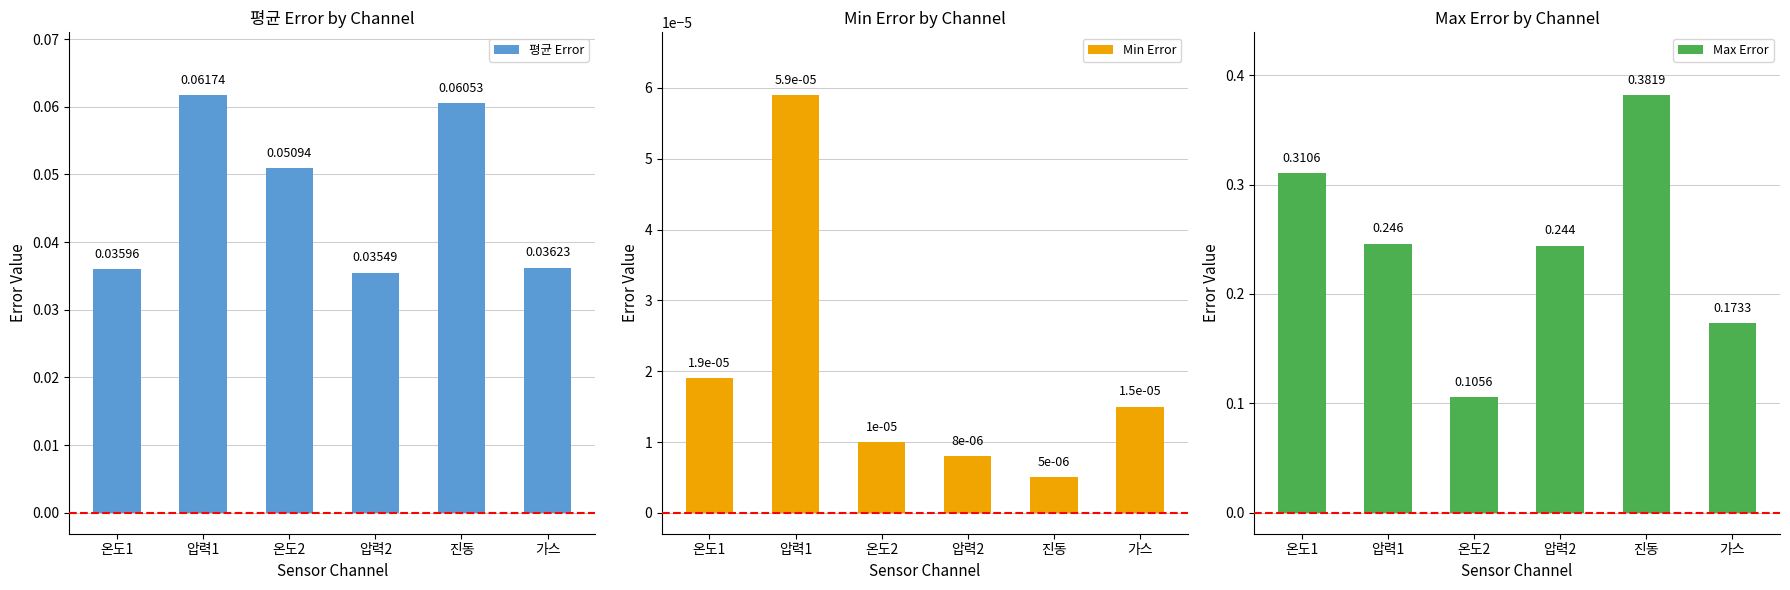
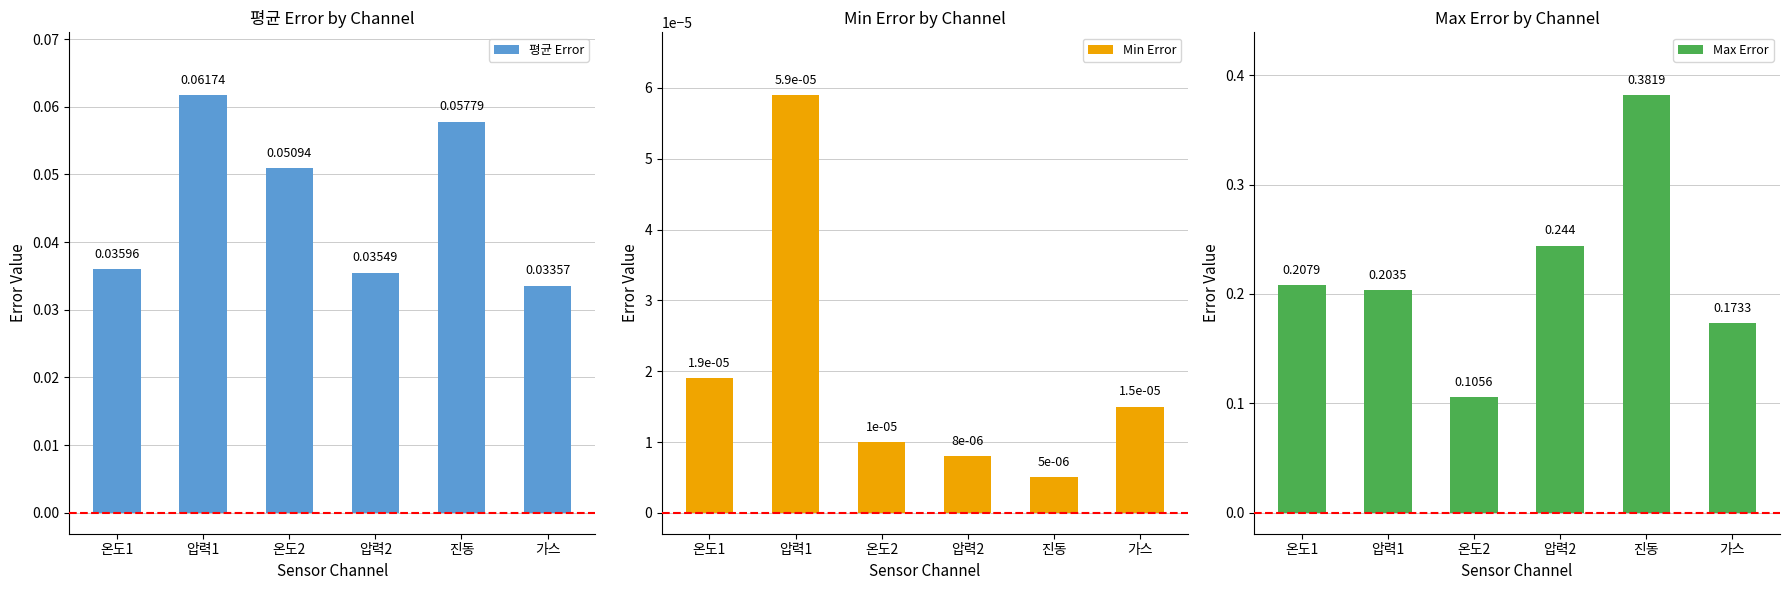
평균 Error by Channel, 진동: 0.06053 -> 0.05779
평균 Error by Channel, 가스: 0.03623 -> 0.03357
Max Error by Channel, 온도1: 0.3106 -> 0.2079
Max Error by Channel, 압력1: 0.246 -> 0.2035
